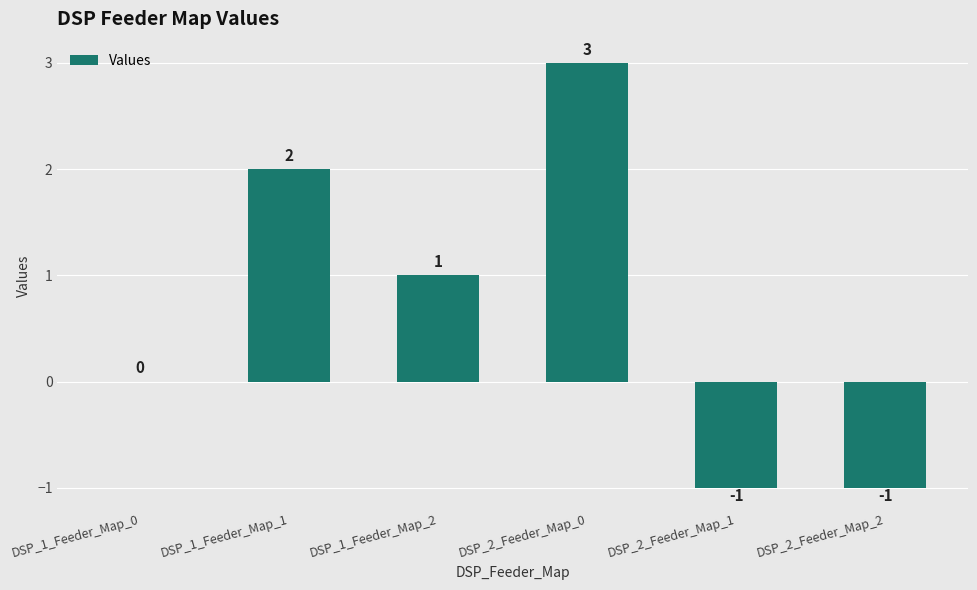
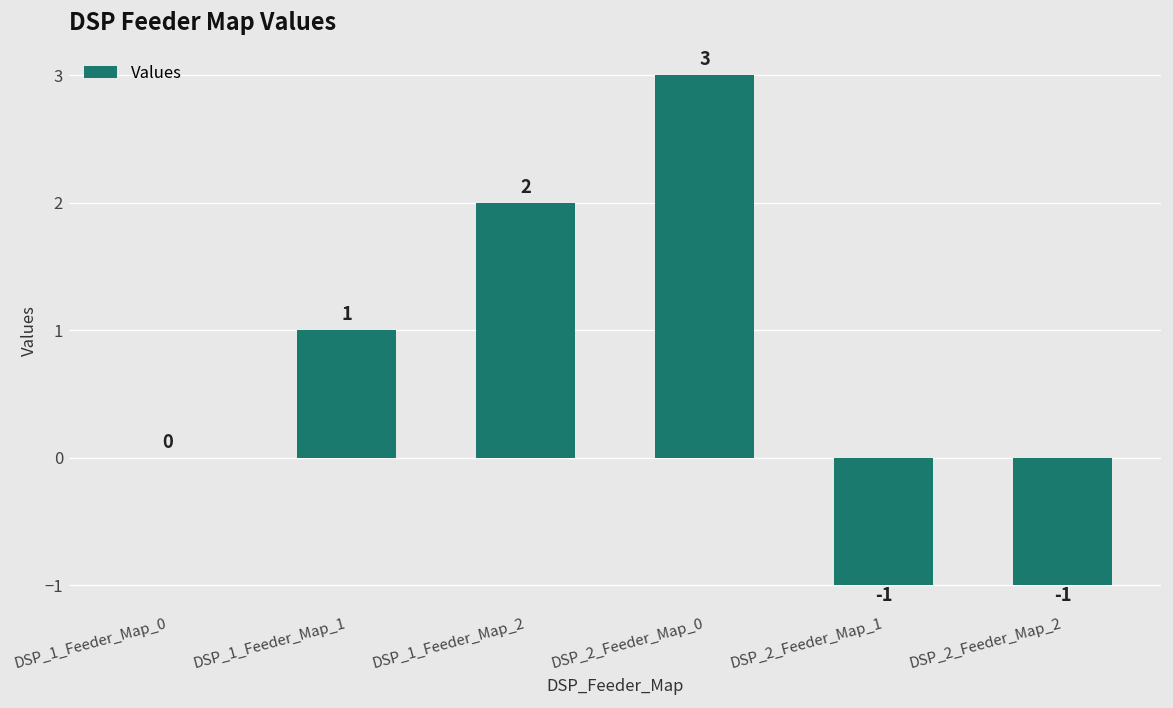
DSP_1_Feeder_Map_1: 2 -> 1
DSP_1_Feeder_Map_2: 1 -> 2
